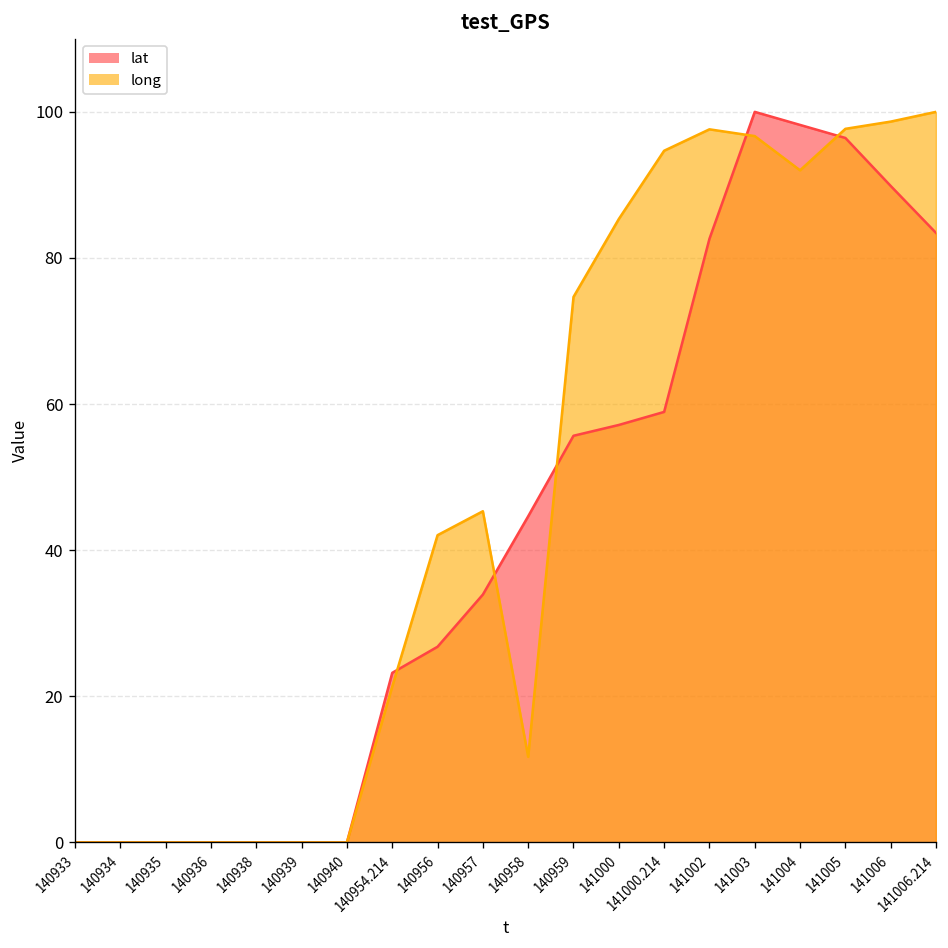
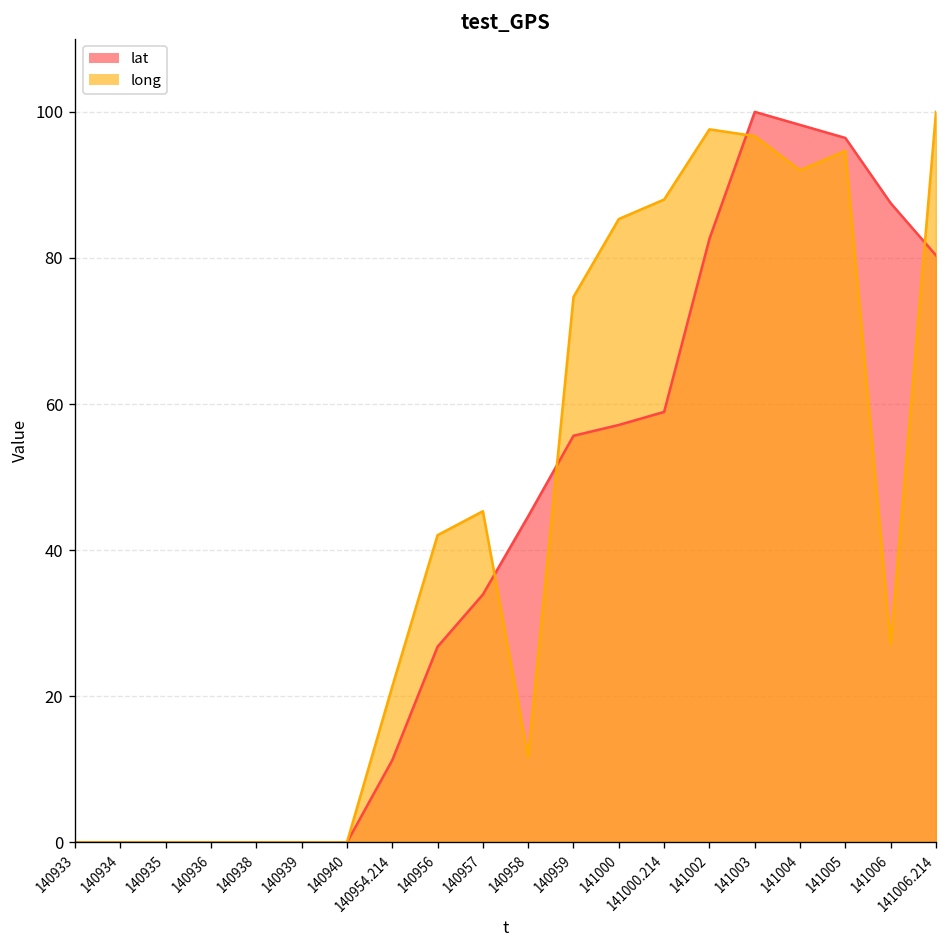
lat, 140954.214: 23 -> 11
long, 141000.214: 95 -> 88
long, 141005: 98 -> 95
lat, 141006: 90 -> 87
long, 141006: 99 -> 27
lat, 141006.214: 83 -> 80
